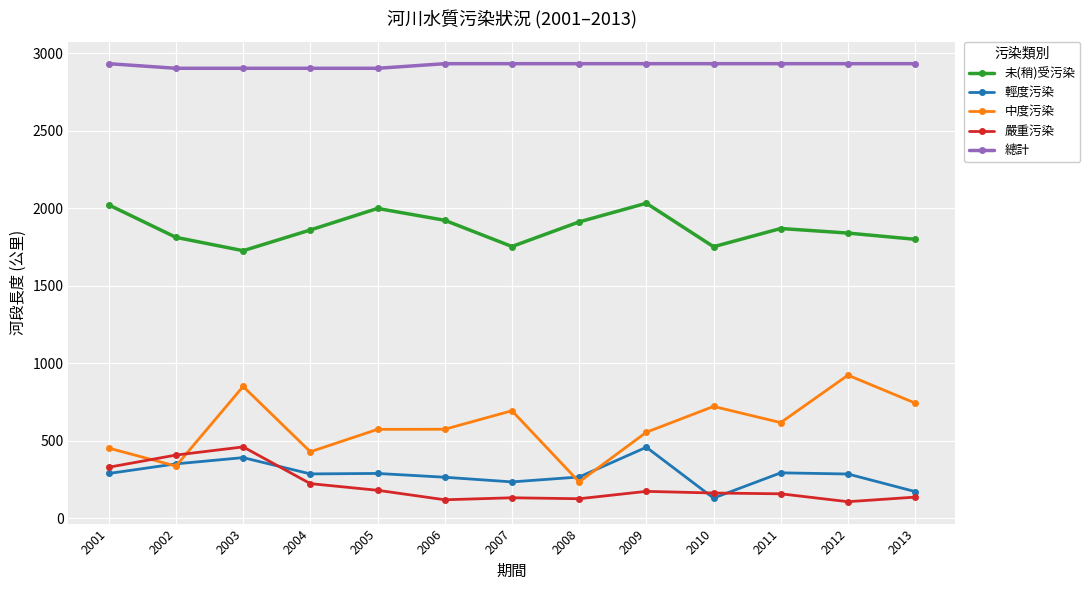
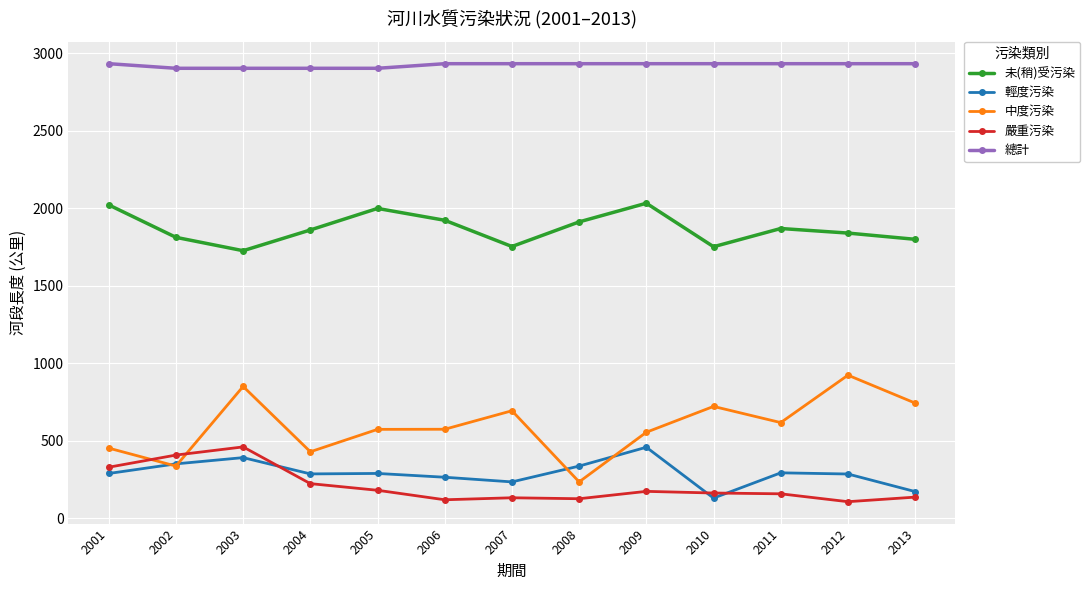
輕度污染, 2008: 260 -> 340
